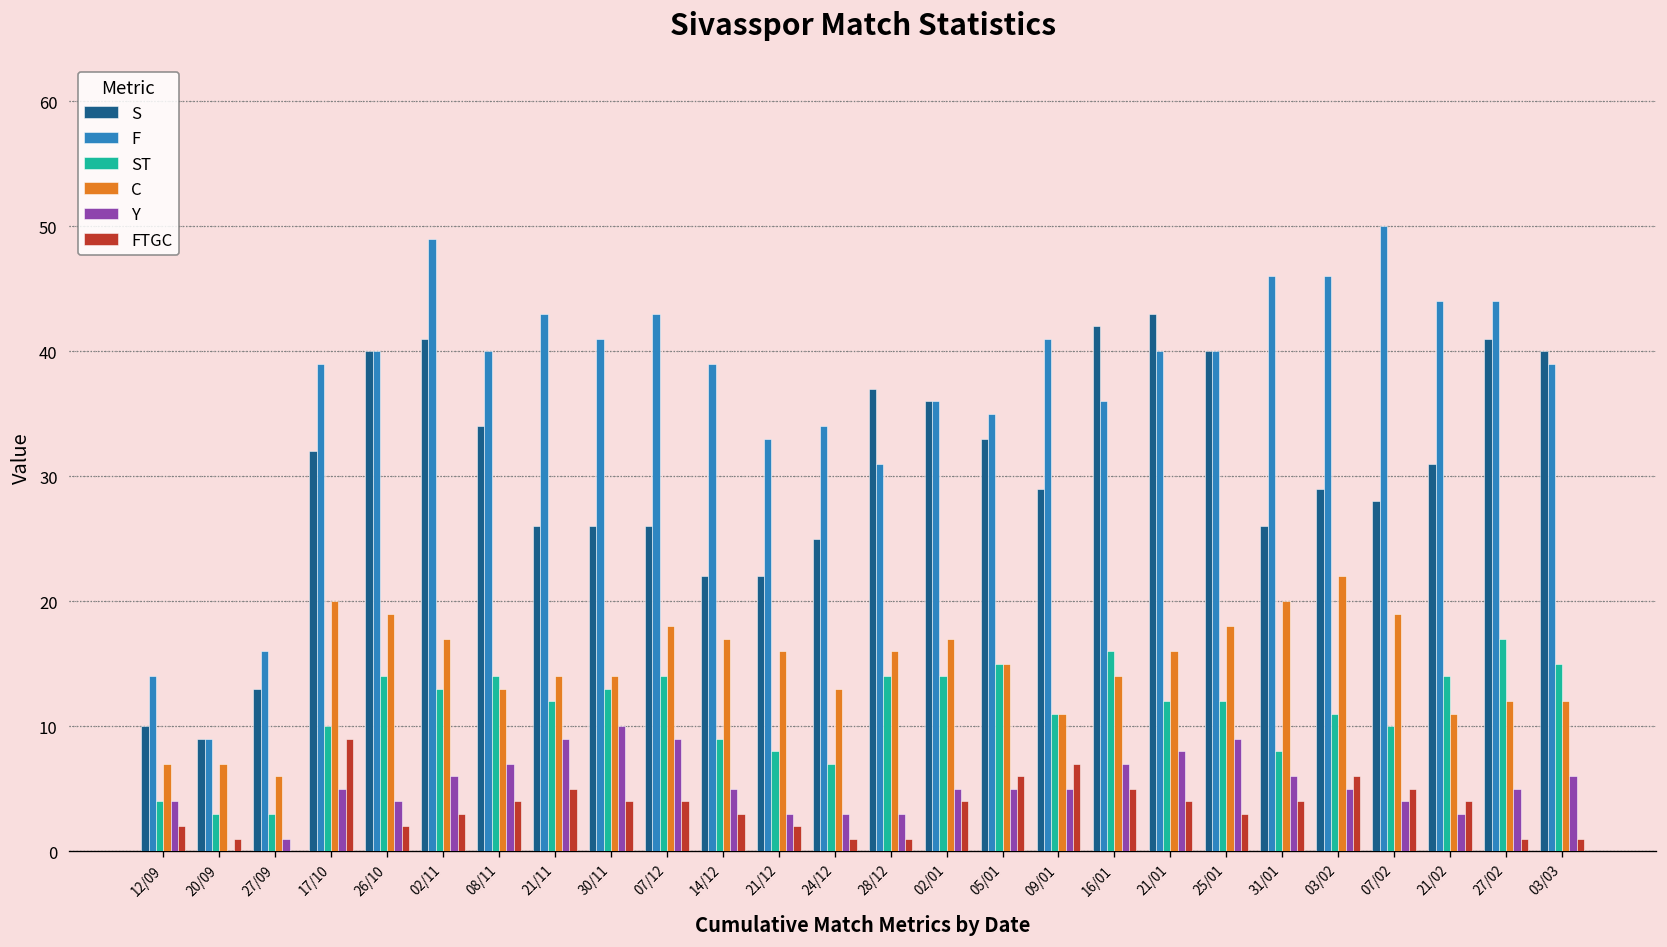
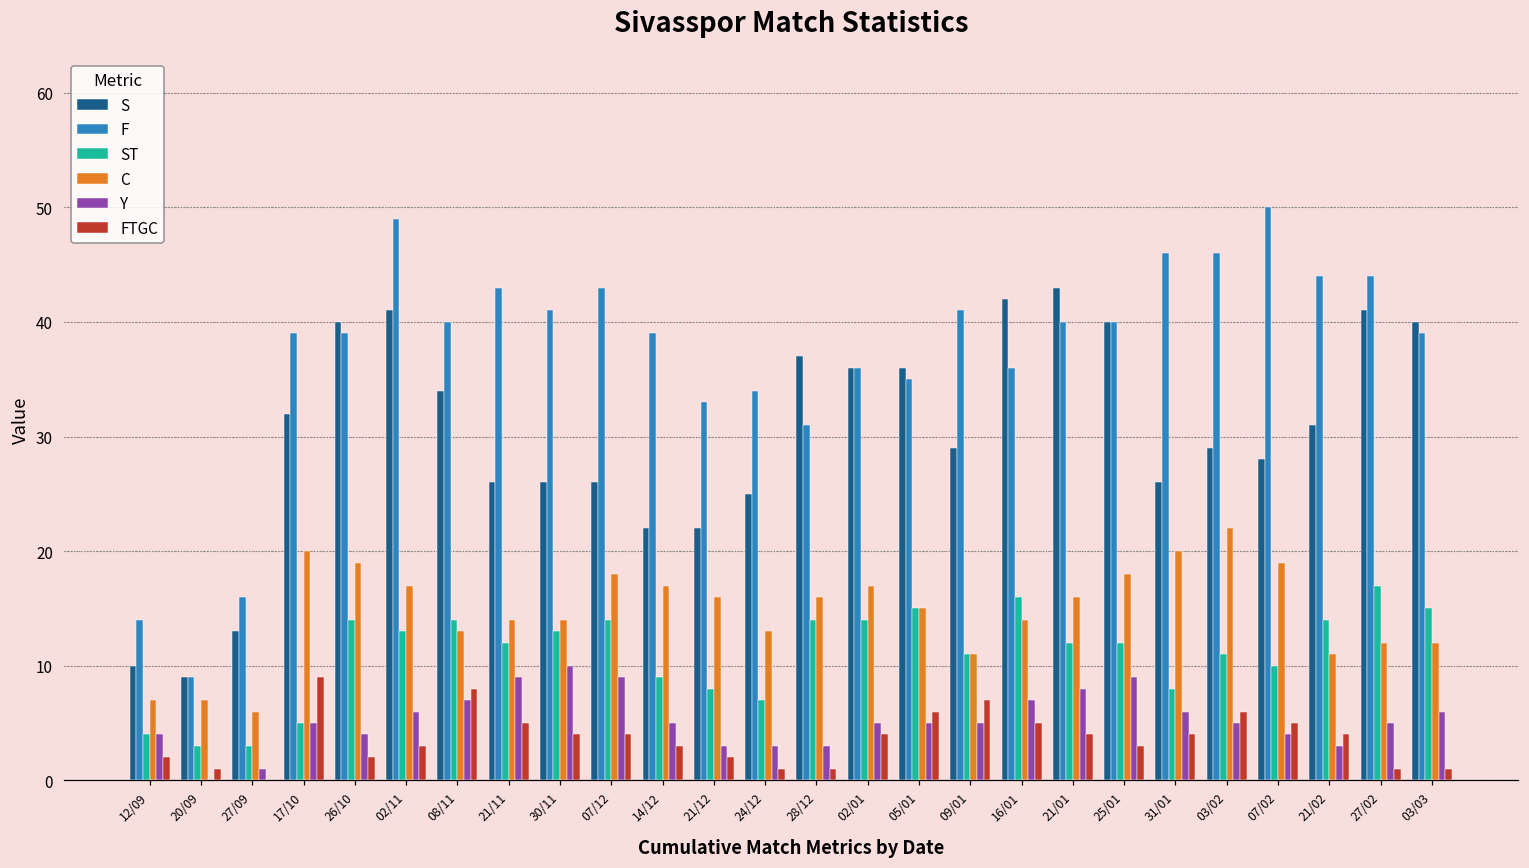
ST, 17/10: 10 -> 5
F, 26/10: 40 -> 39
FTGC, 08/11: 4 -> 8
S, 05/01: 33 -> 36
